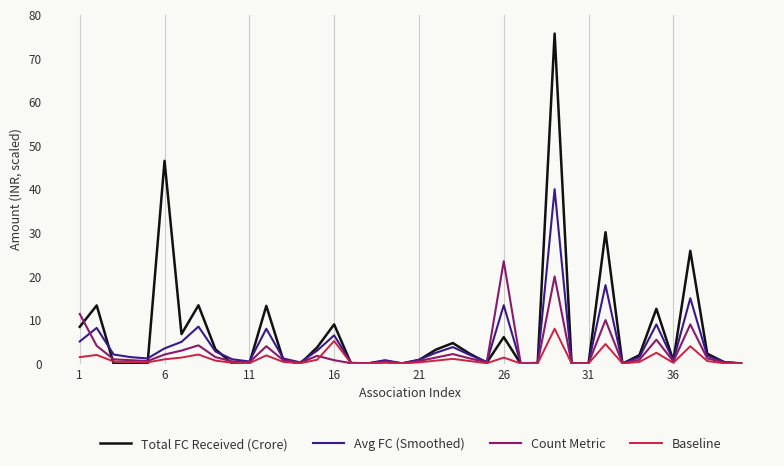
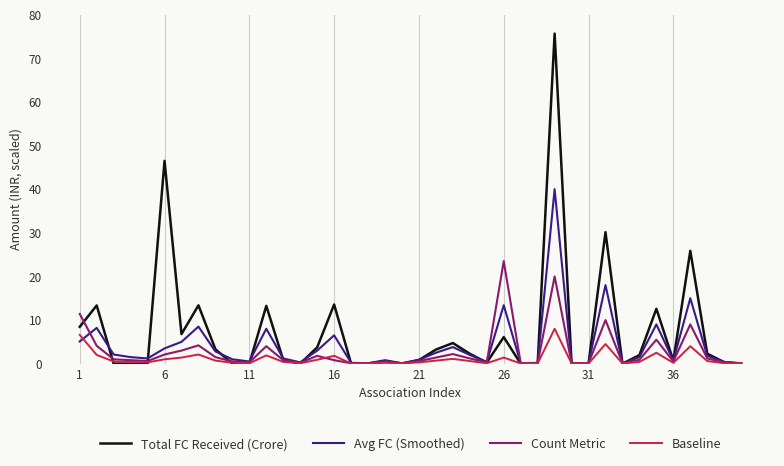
Baseline, 1: 2 -> 7
Total FC Received (Crore), 16: 9 -> 14
Baseline, 16: 5 -> 2
